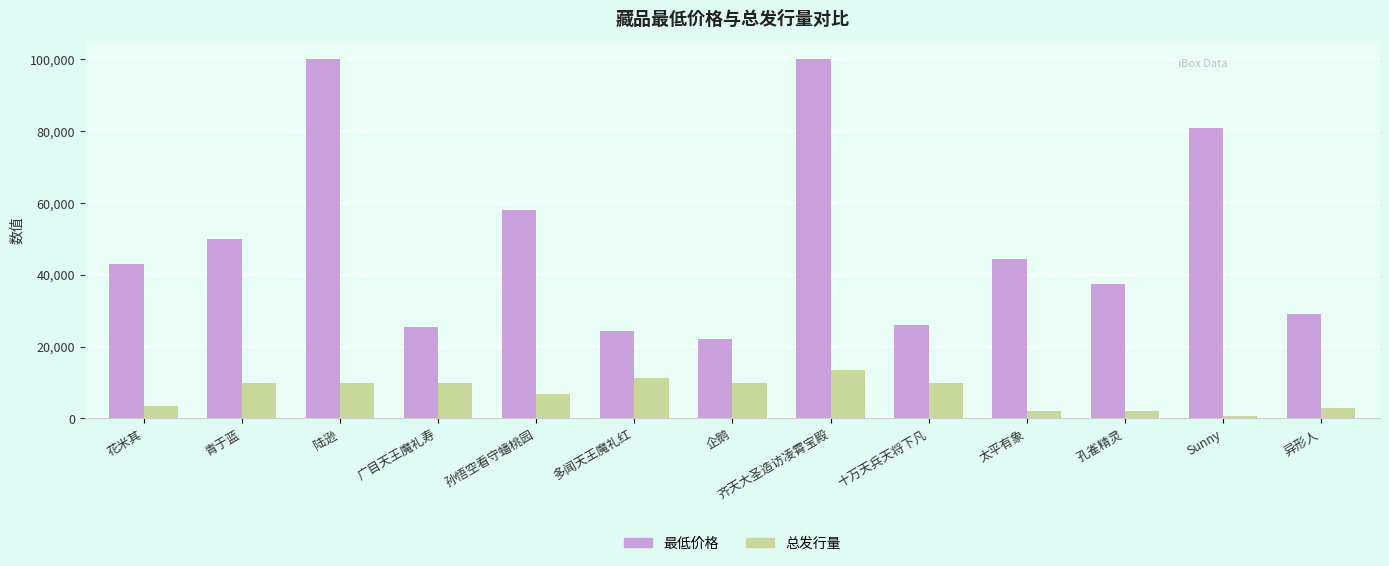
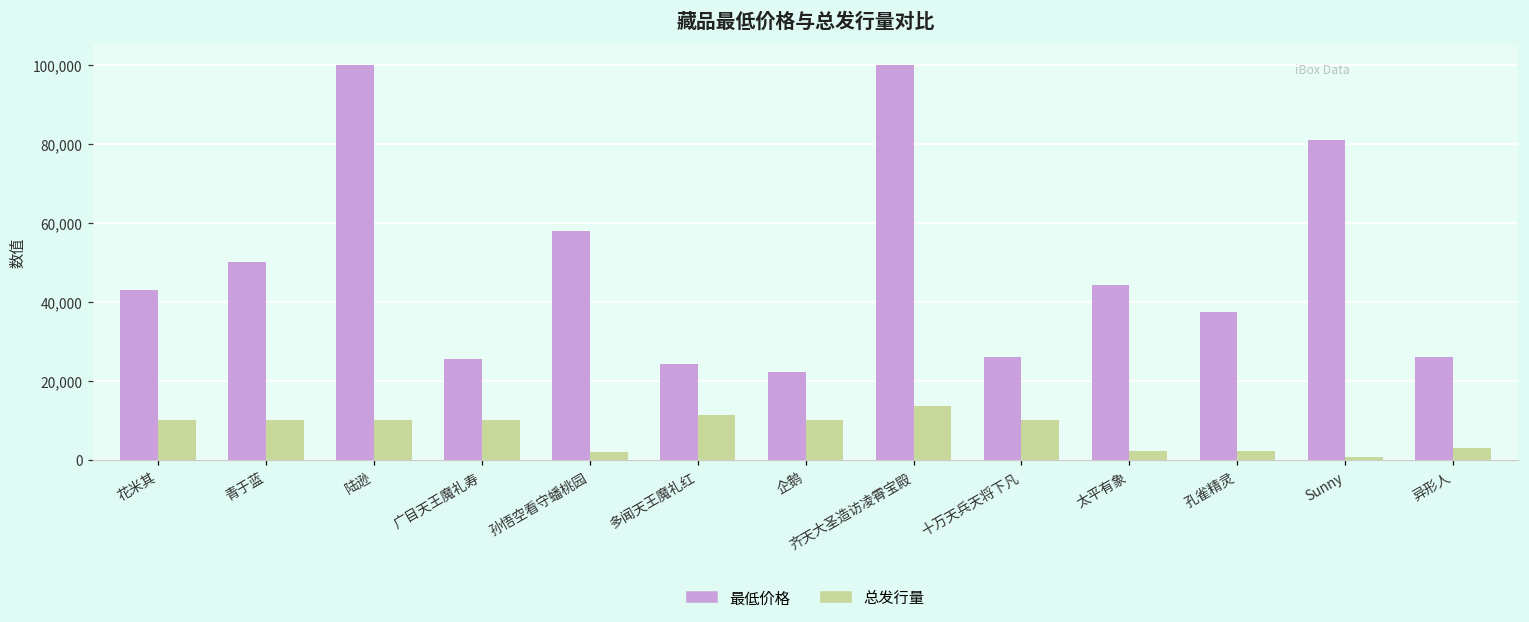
总发行量, 花米其: 4,000 -> 10,000
总发行量, 孙悟空看守蟠桃园: 7,000 -> 2,000
最低价格, 异形人: 29,000 -> 26,000
